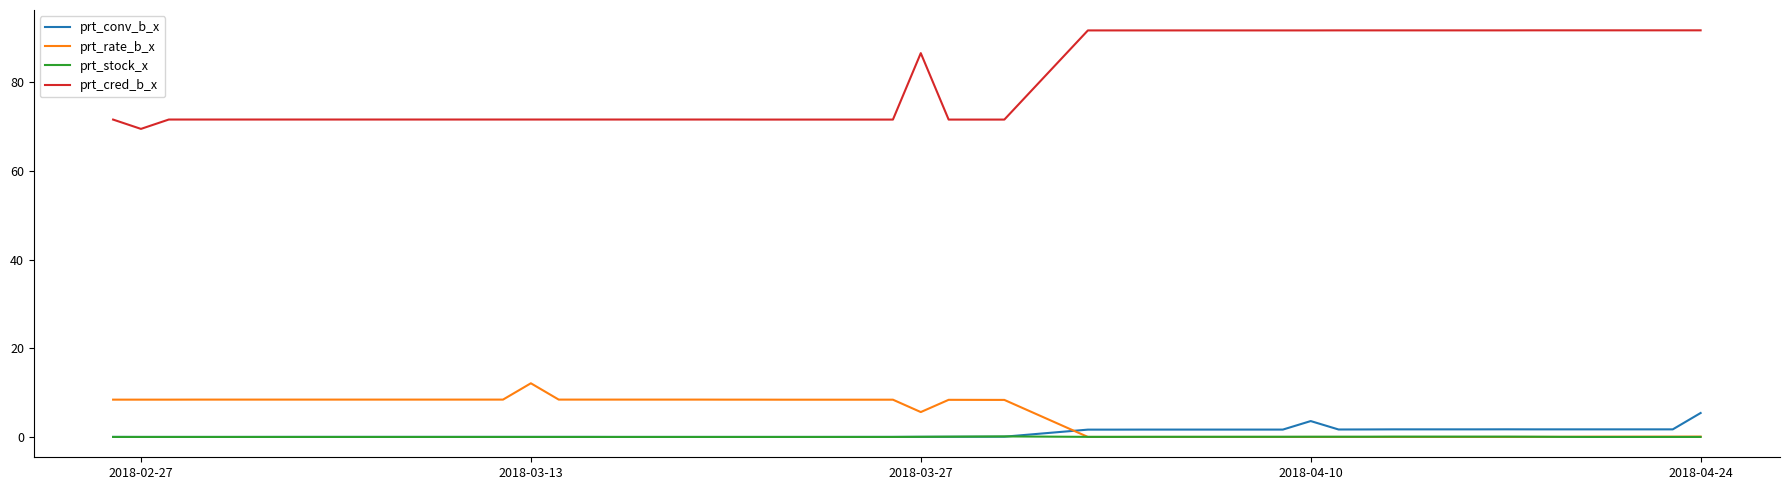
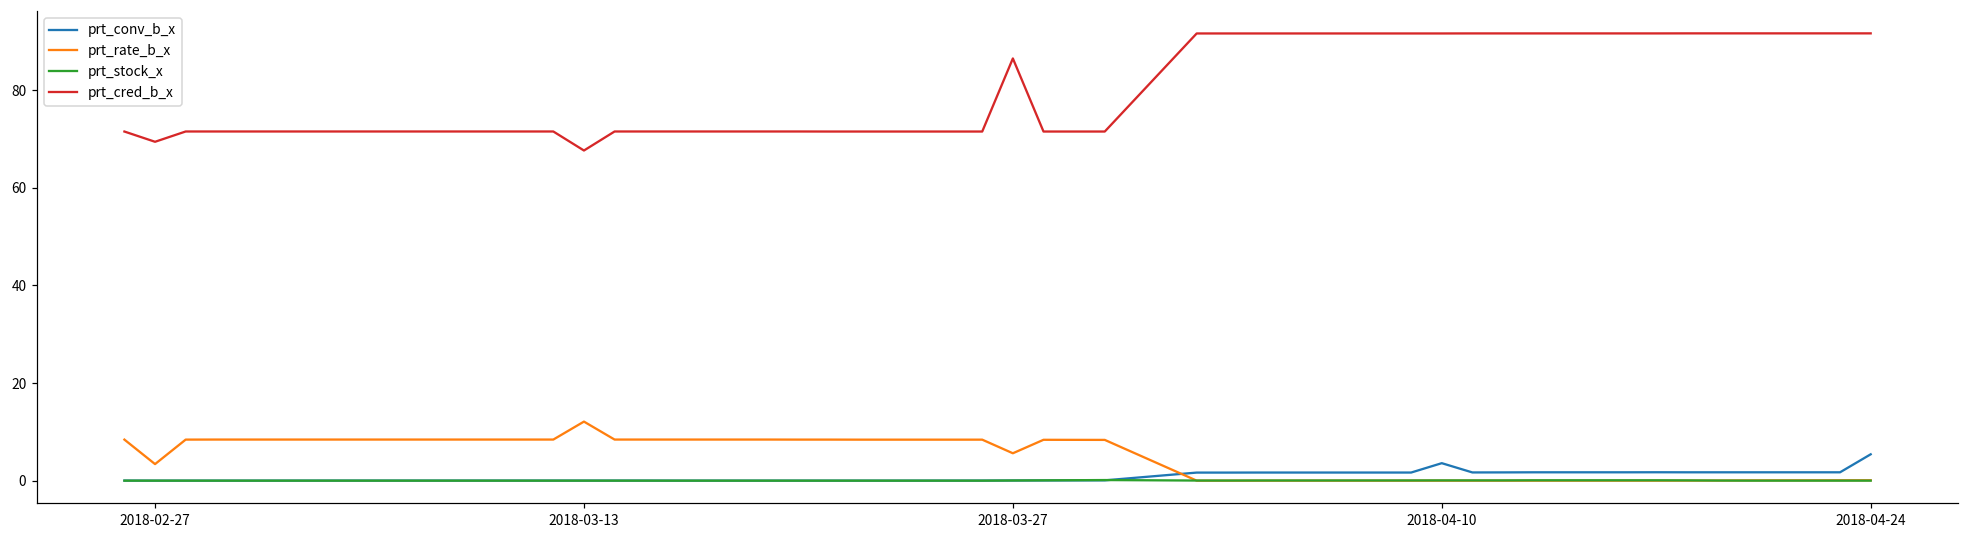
prt_rate_b_x, 2018-02-27: 8 -> 3
prt_cred_b_x, 2018-03-13: 72 -> 68
